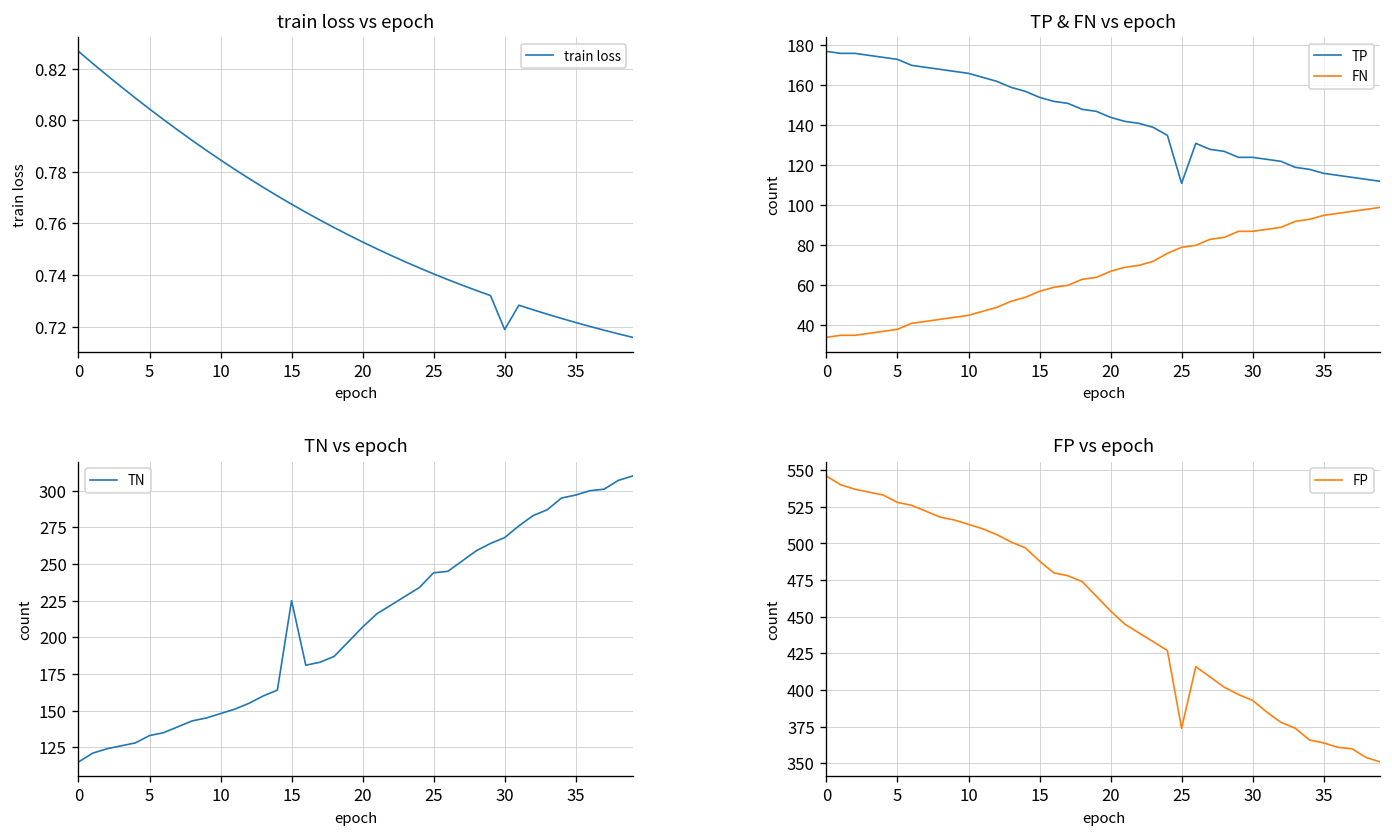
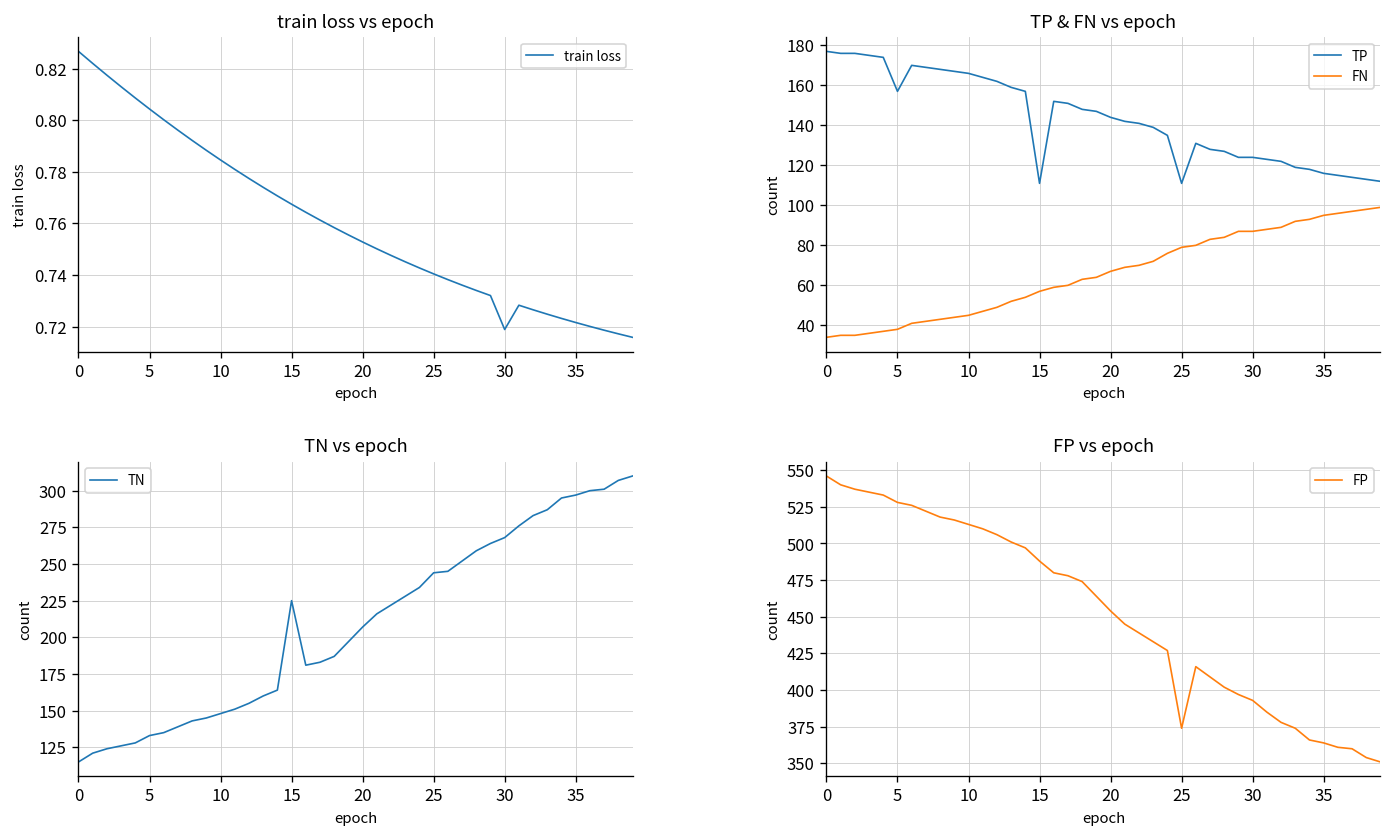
TP & FN vs epoch, TP, 5: 173 -> 157
TP & FN vs epoch, TP, 15: 154 -> 111
